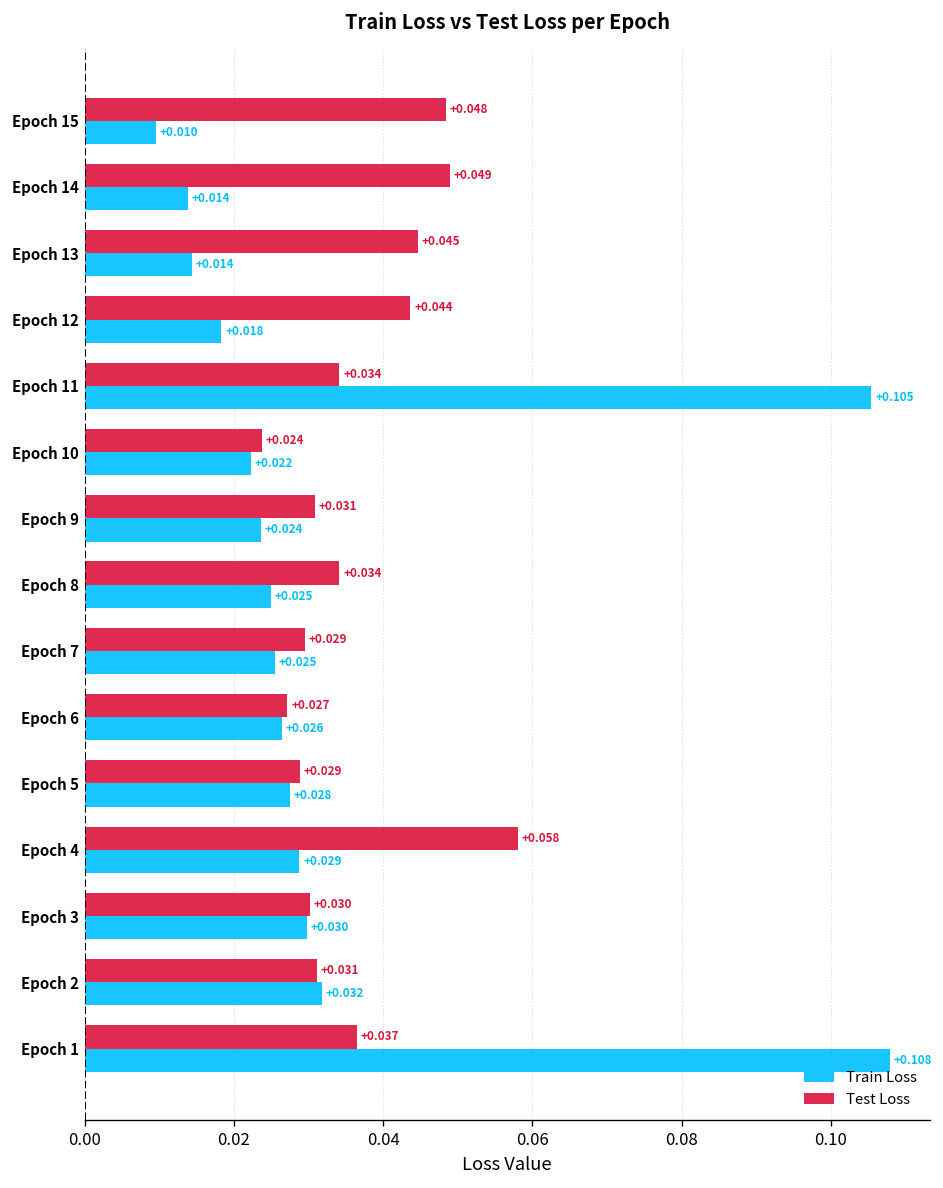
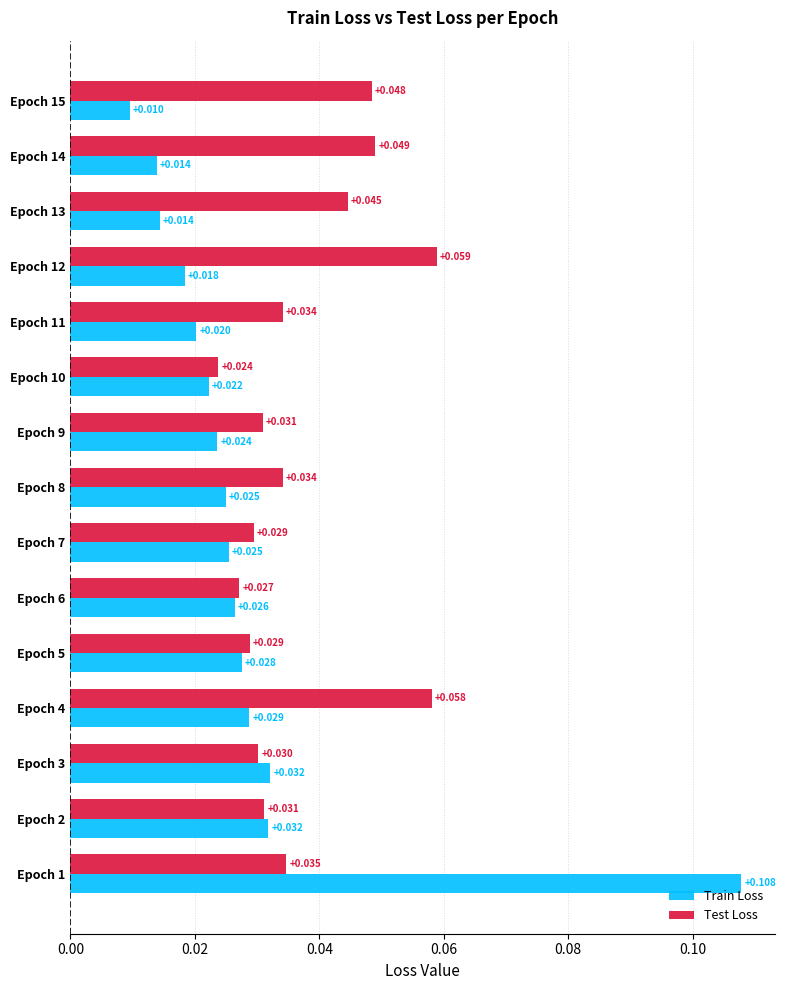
Test Loss, Epoch 12: +0.044 -> +0.059
Train Loss, Epoch 11: +0.105 -> +0.020
Train Loss, Epoch 3: +0.030 -> +0.032
Test Loss, Epoch 1: +0.037 -> +0.035
